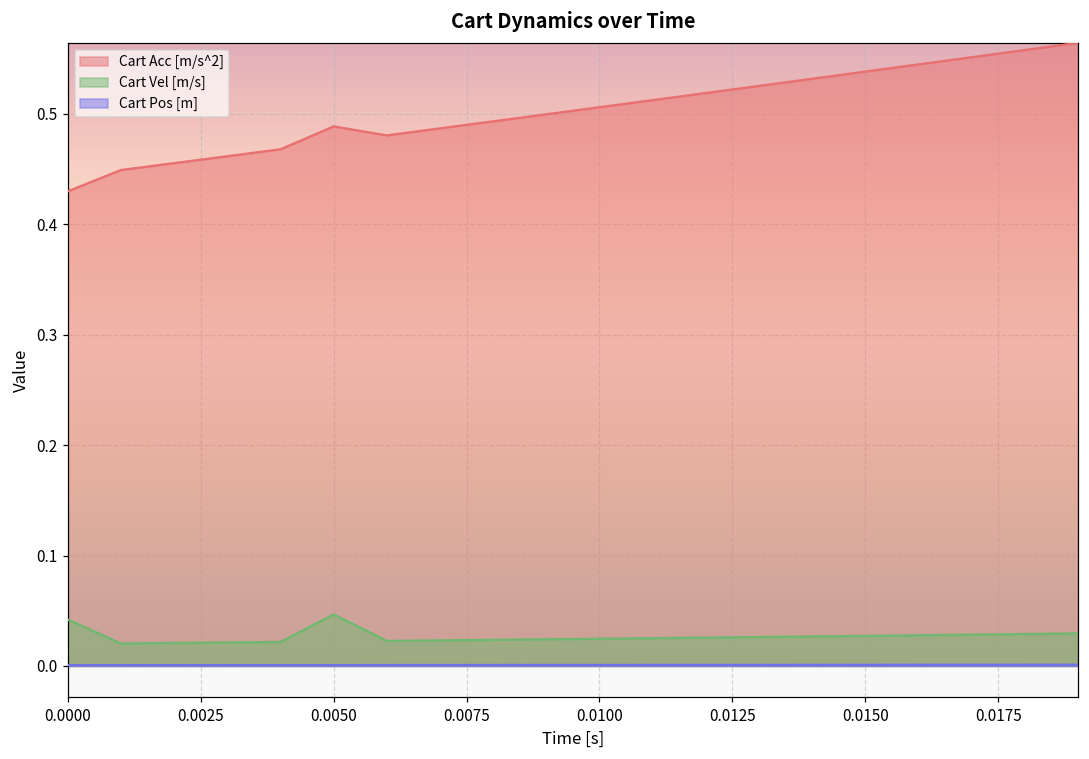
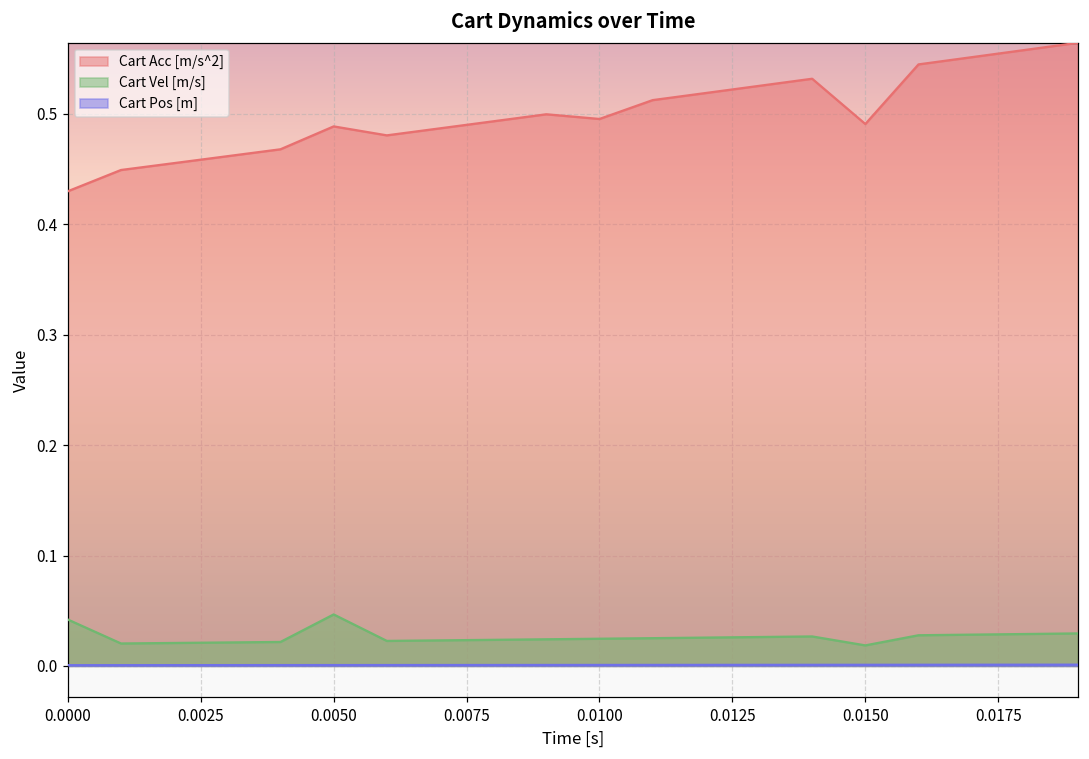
Cart Acc [m/s^2], 0.0100: 0.506 -> 0.495
Cart Acc [m/s^2], 0.0150: 0.538 -> 0.491
Cart Vel [m/s], 0.0150: 0.027 -> 0.019
